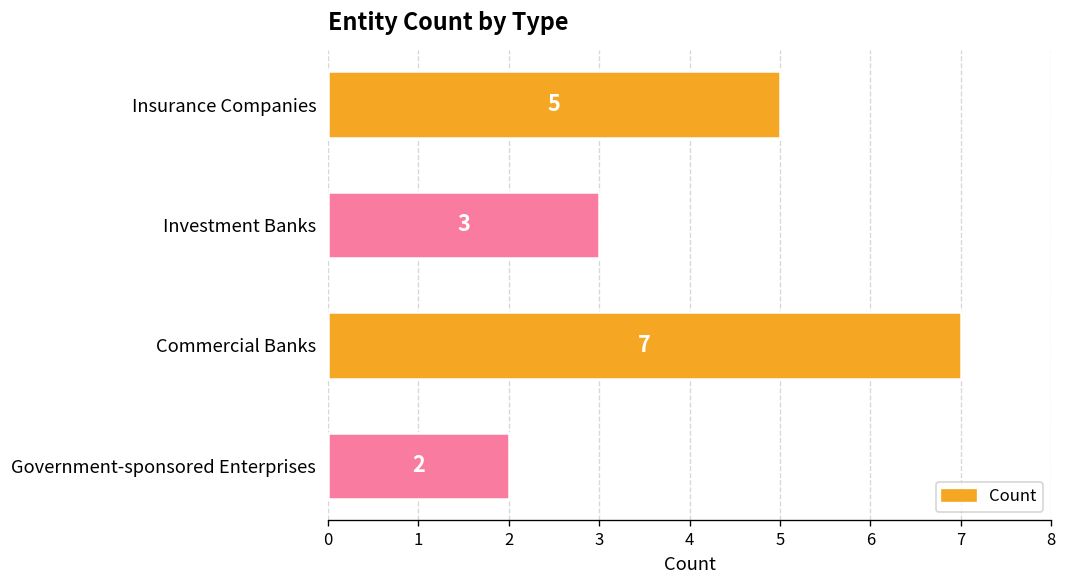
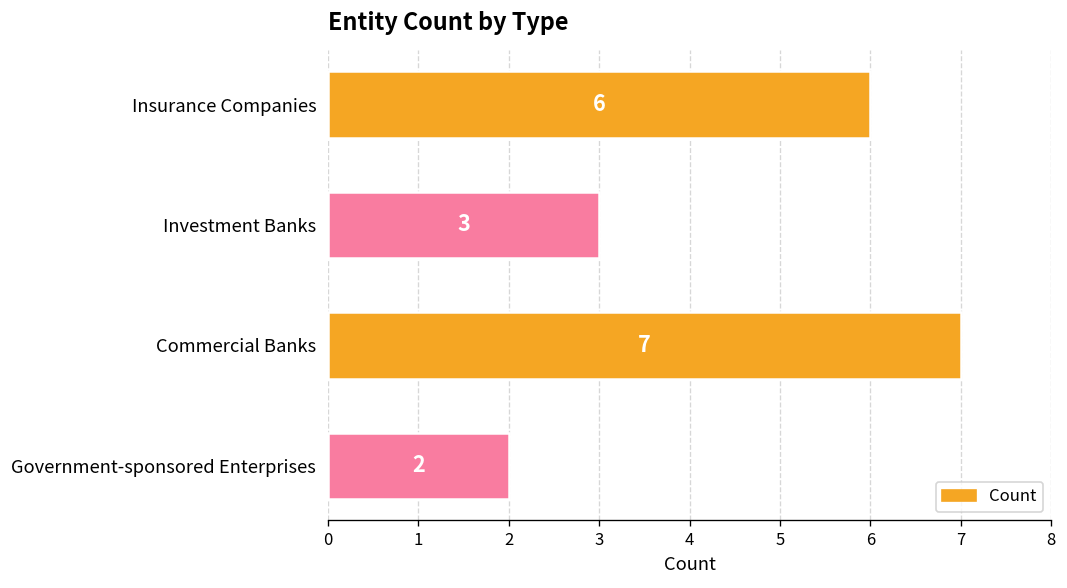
Insurance Companies: 5 -> 6
